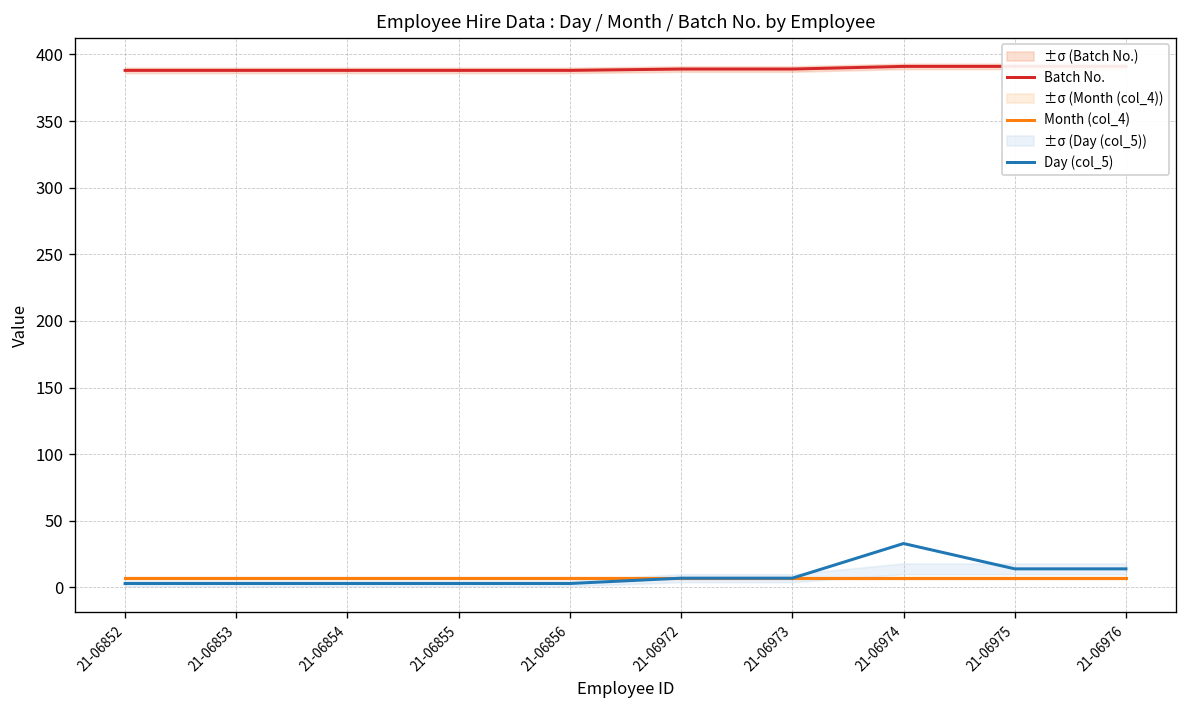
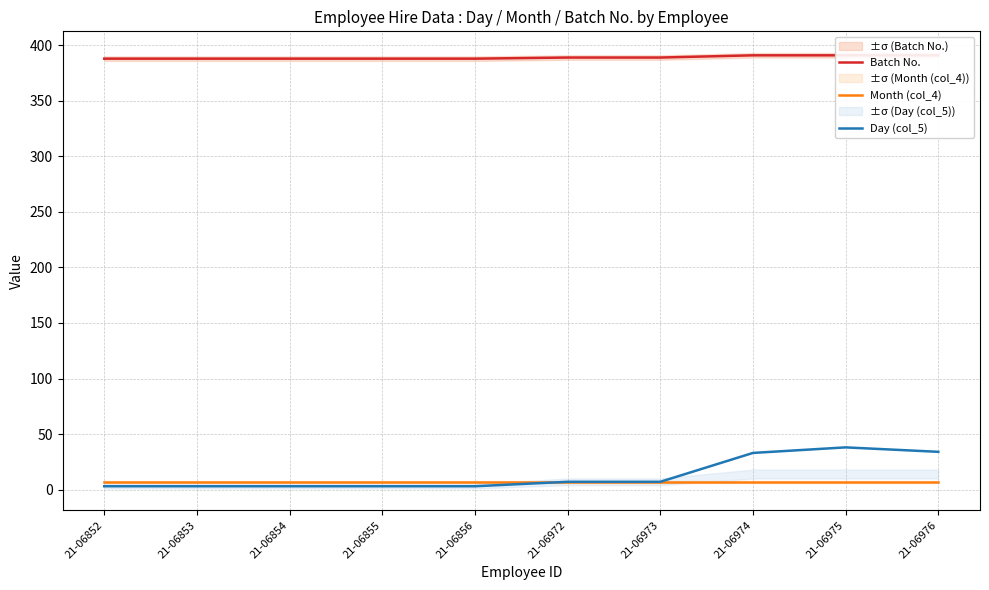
Day (col_5), 21-06975: 14 -> 38
Day (col_5), 21-06976: 14 -> 34
